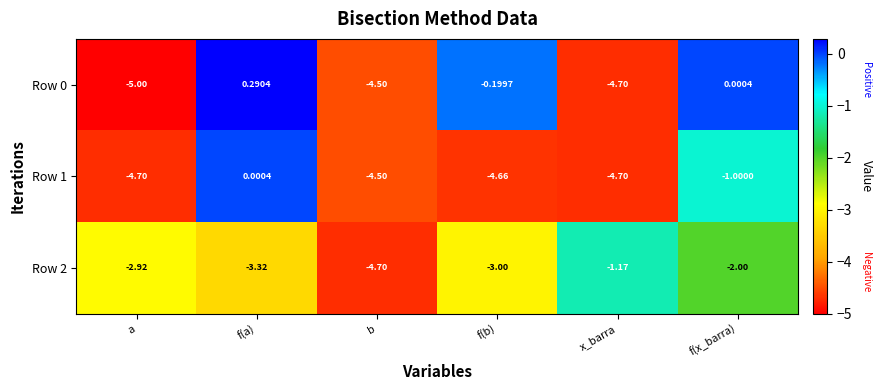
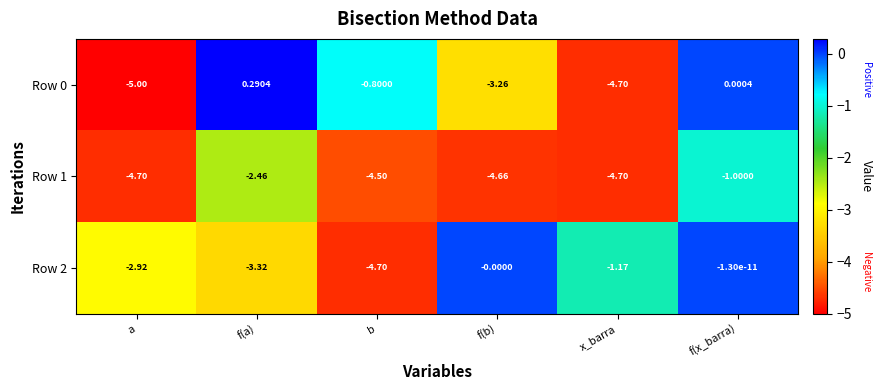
Row 0, b: -4.50 -> -0.8000
Row 0, f(b): -0.1997 -> -3.26
Row 1, f(a): 0.0004 -> -2.46
Row 2, f(b): -3.00 -> -0.0000
Row 2, f(x_barra): -2.00 -> -1.30e-11
